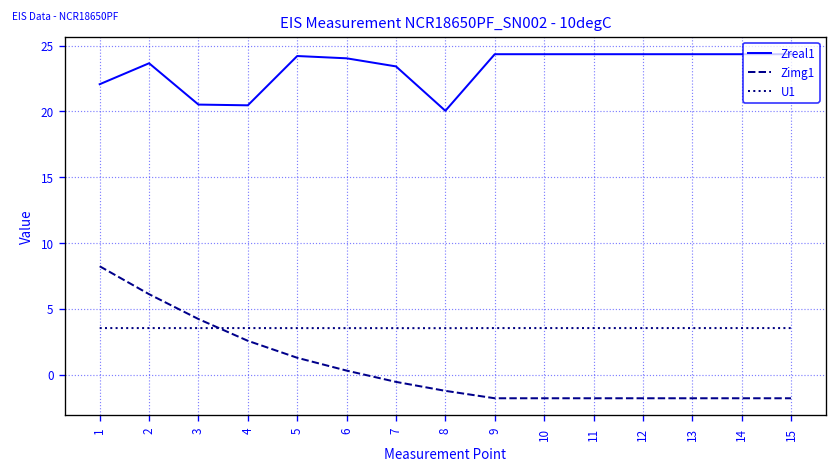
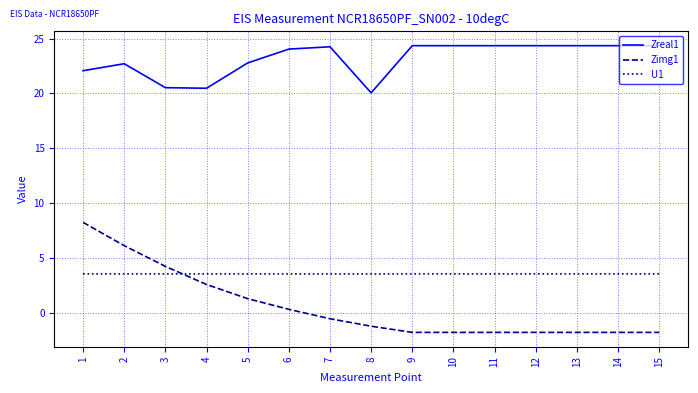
Zreal1, 2: 23.7 -> 22.7
Zreal1, 5: 24.2 -> 22.8
Zreal1, 7: 23.4 -> 24.3
